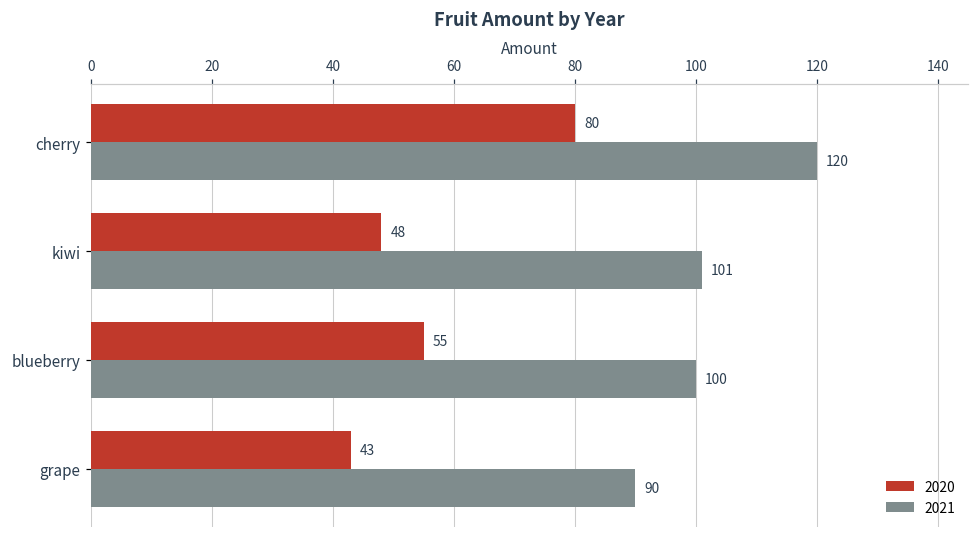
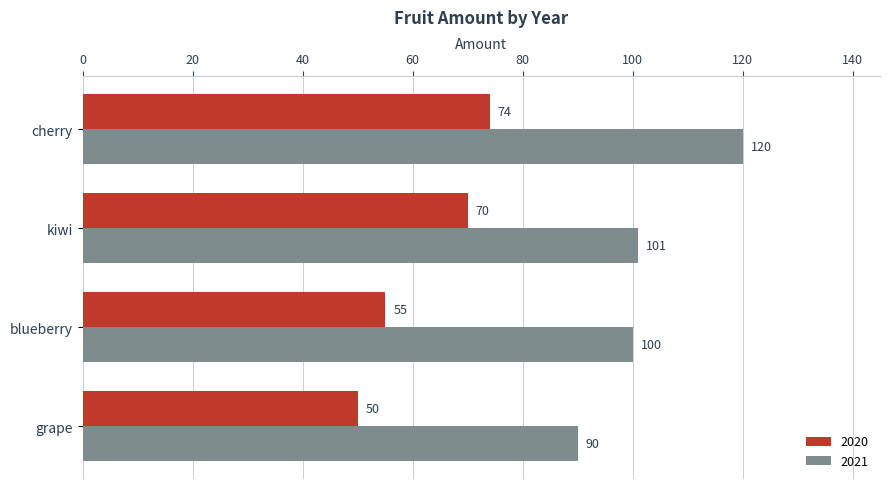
2020, cherry: 80 -> 74
2020, kiwi: 48 -> 70
2020, grape: 43 -> 50
